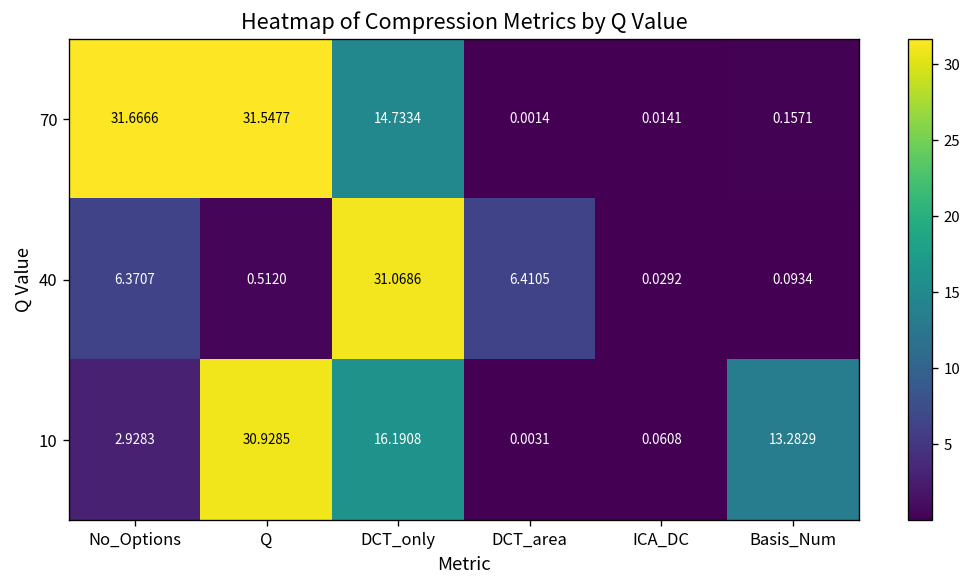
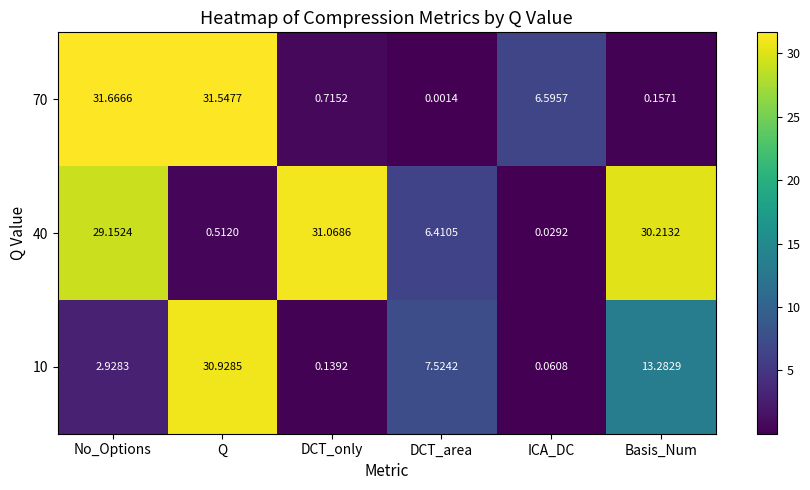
70, DCT_only: 14.7334 -> 0.7152
70, ICA_DC: 0.0141 -> 6.5957
40, No_Options: 6.3707 -> 29.1524
40, Basis_Num: 0.0934 -> 30.2132
10, DCT_only: 16.1908 -> 0.1392
10, DCT_area: 0.0031 -> 7.5242
